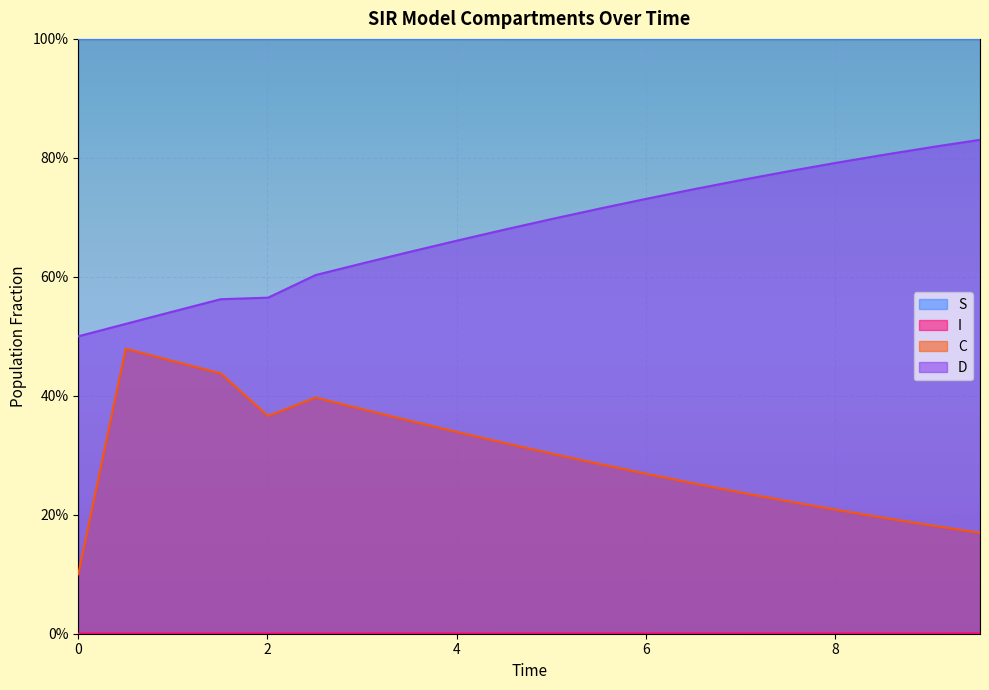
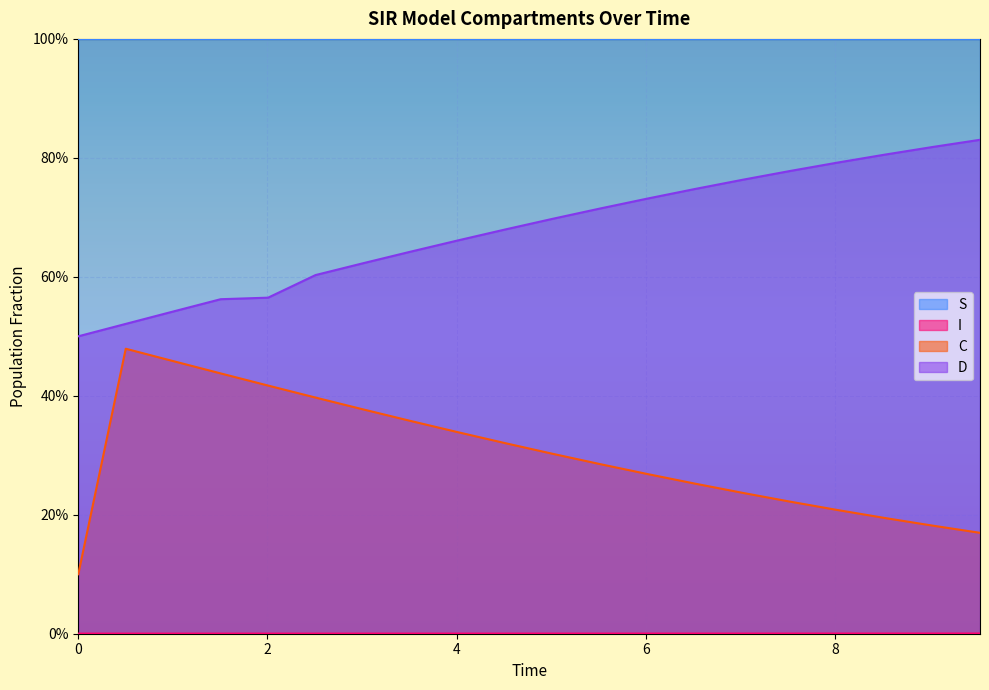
C, 2: 37% -> 42%
